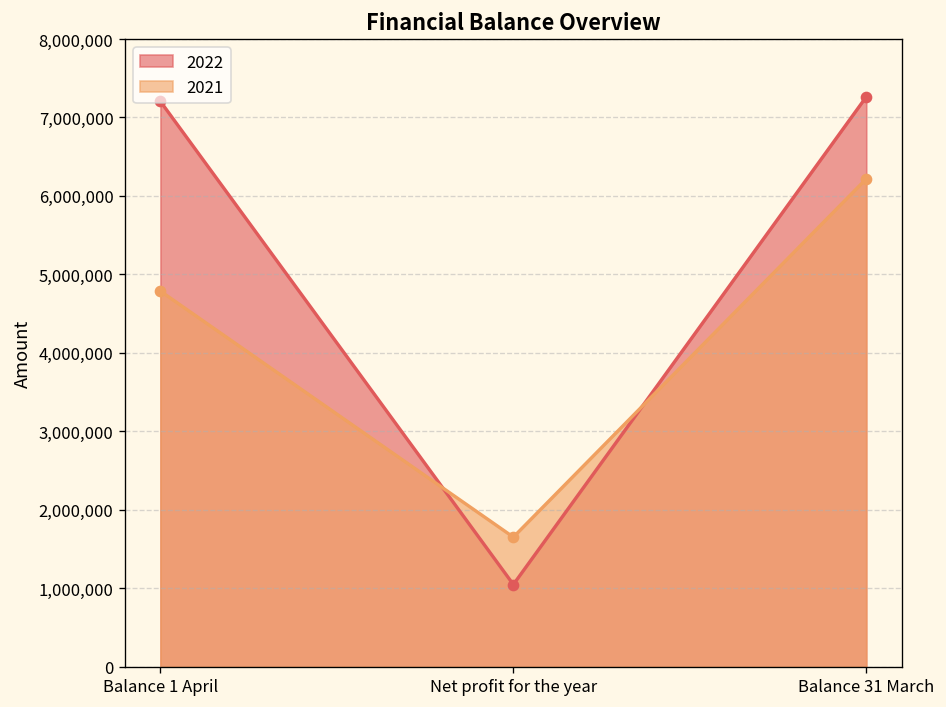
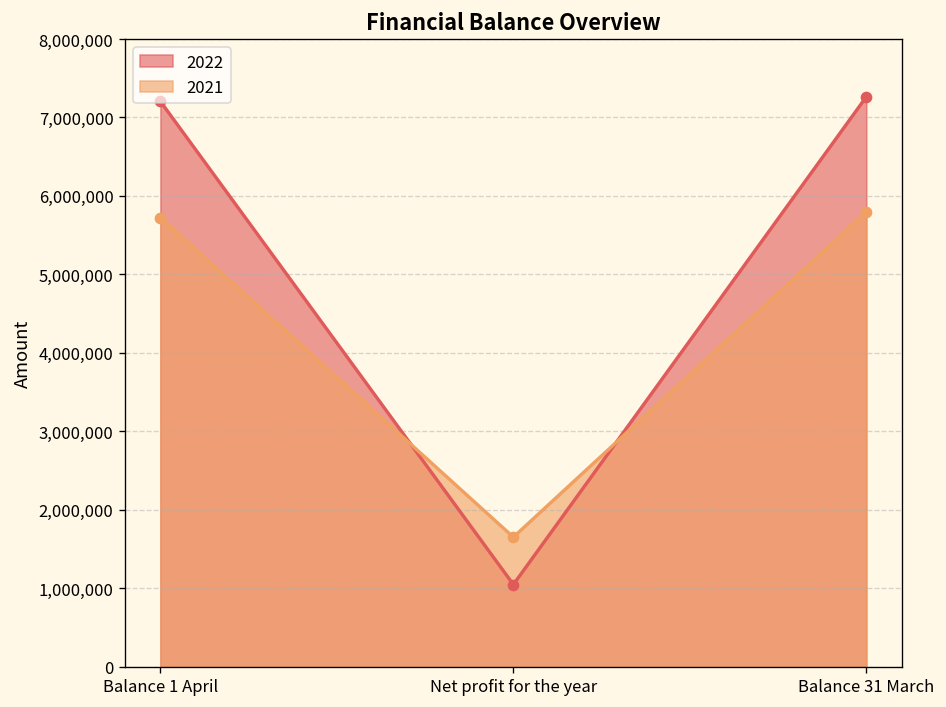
2021, Balance 1 April: 4,800,000 -> 5,700,000
2021, Balance 31 March: 6,200,000 -> 5,800,000
